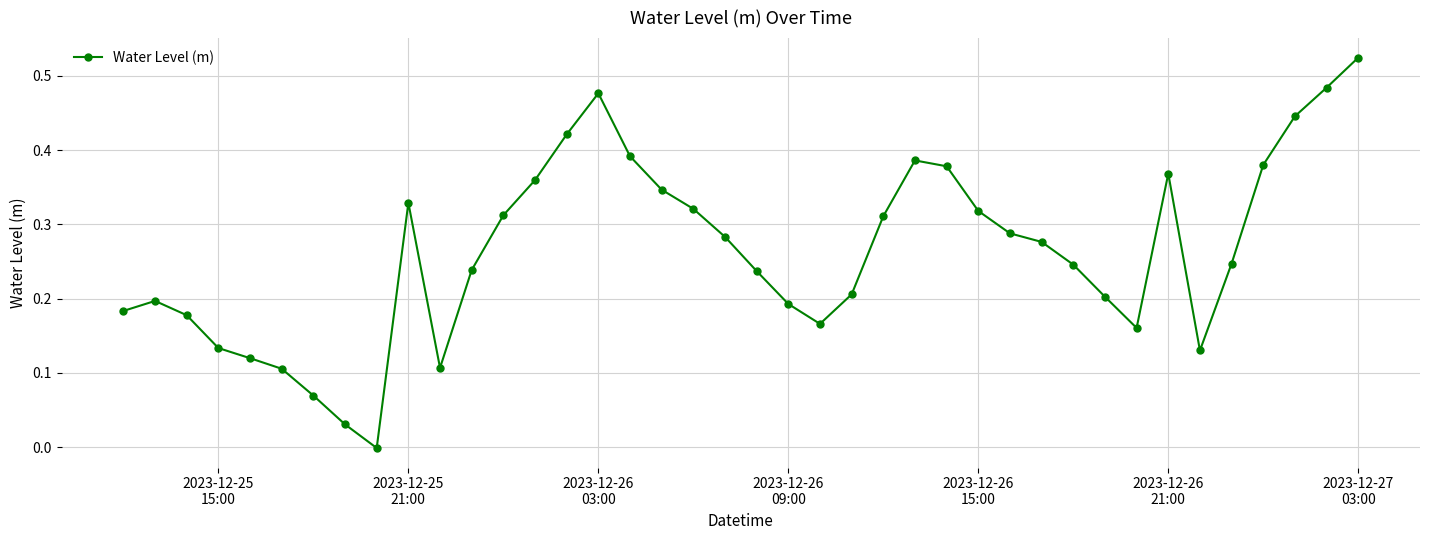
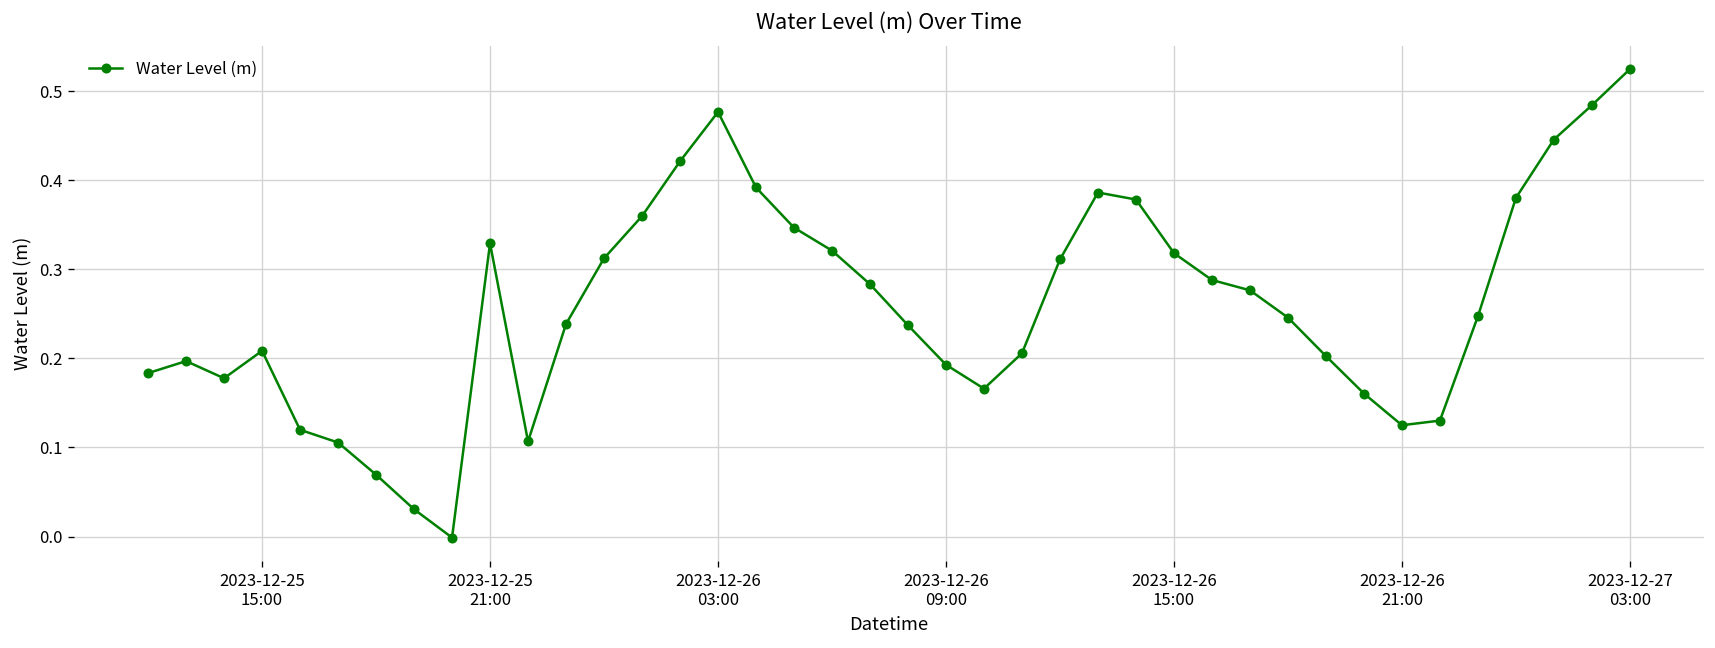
2023-12-25 15:00: 0.13 -> 0.21
2023-12-26 21:00: 0.37 -> 0.12
